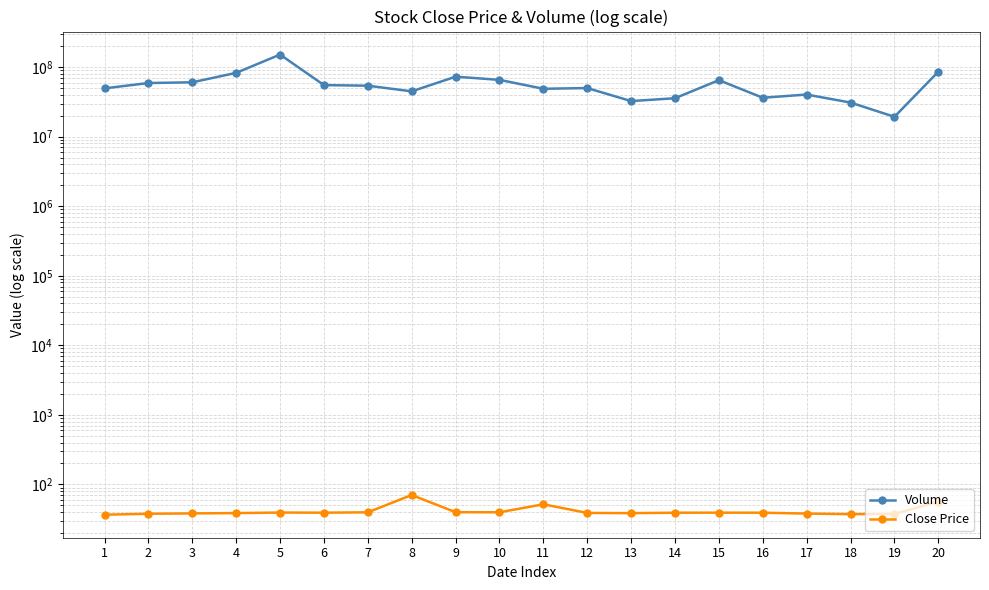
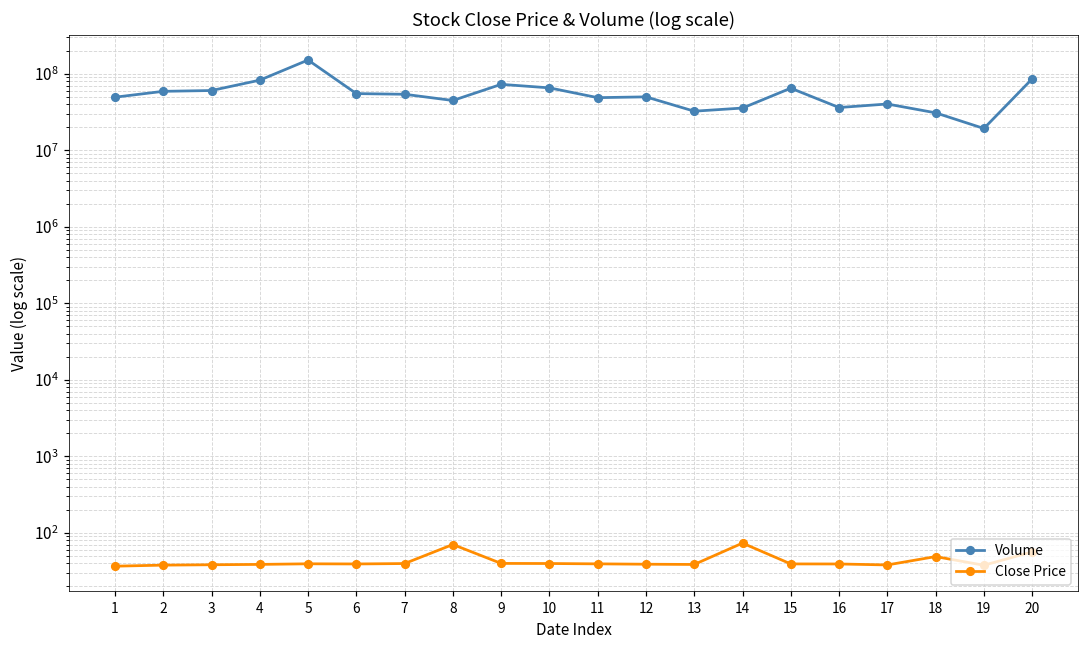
Close Price, 11: 50 -> 40
Close Price, 14: 40 -> 70
Close Price, 18: 40 -> 50
